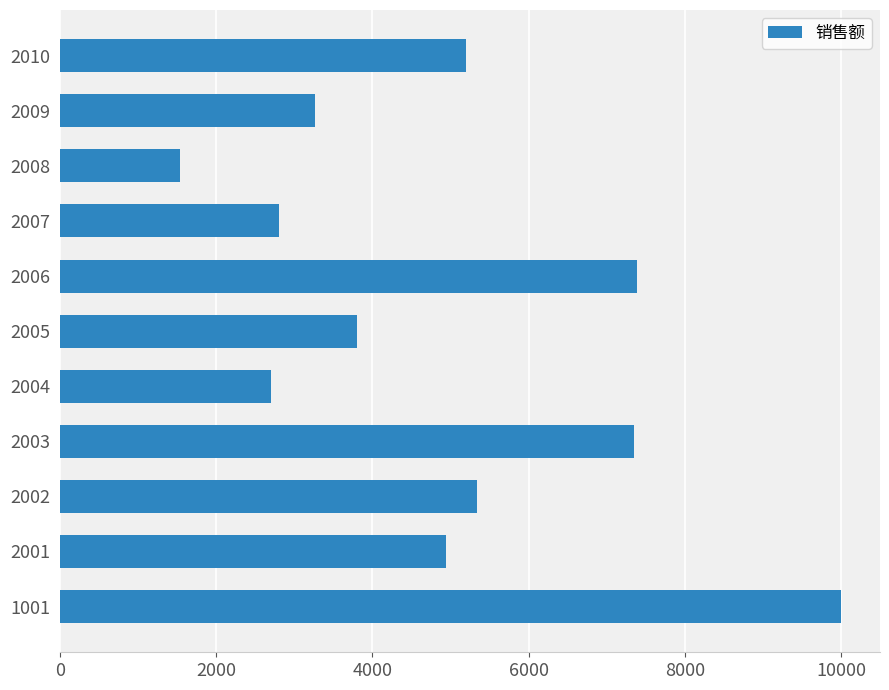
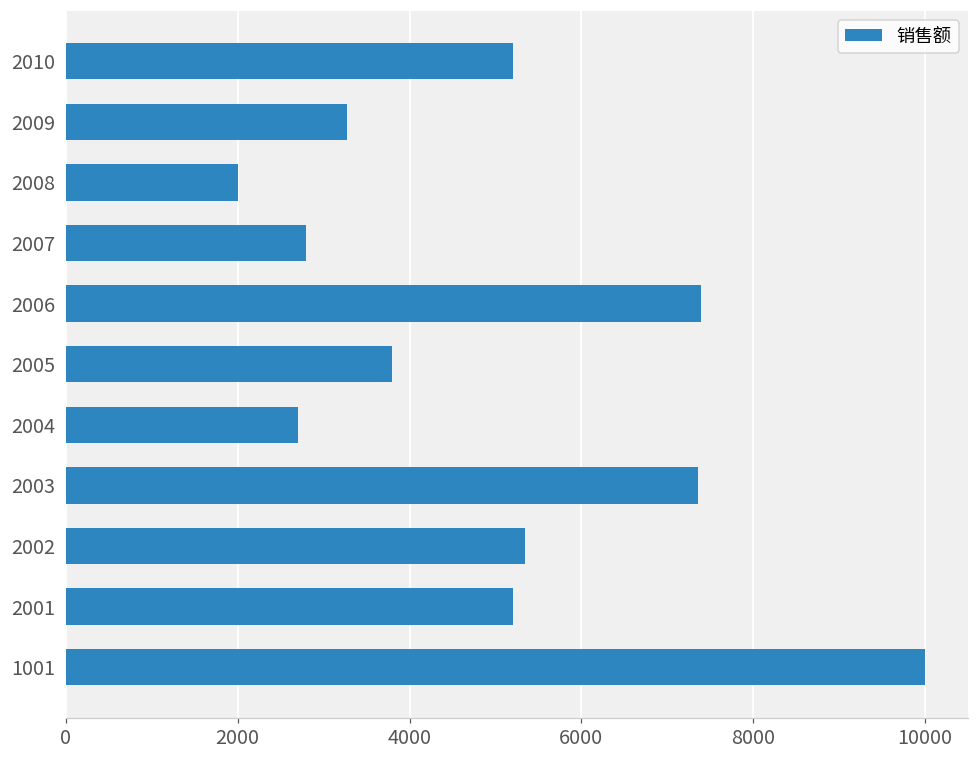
2008: 1500 -> 2000
2001: 4900 -> 5200
